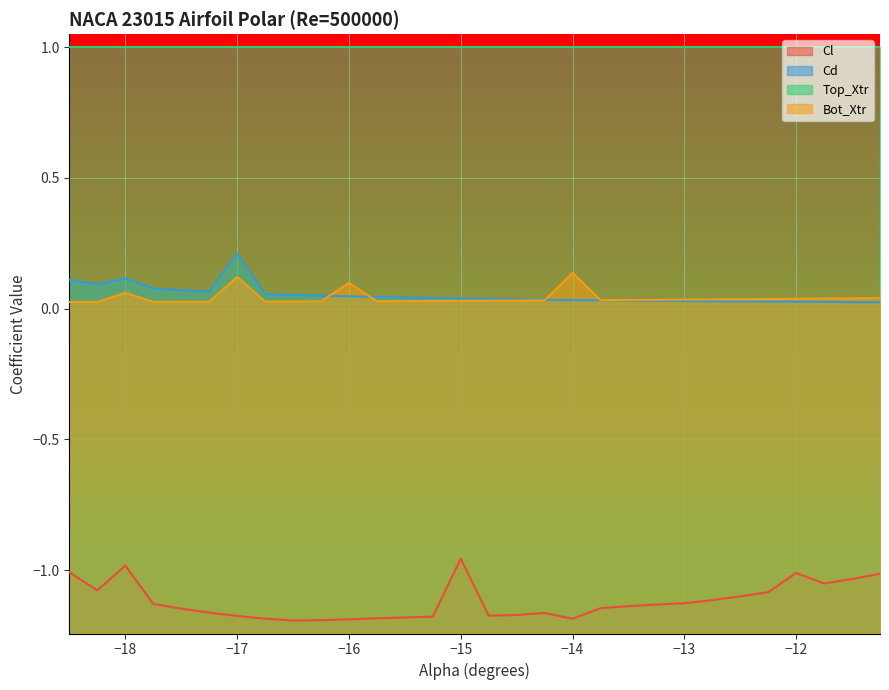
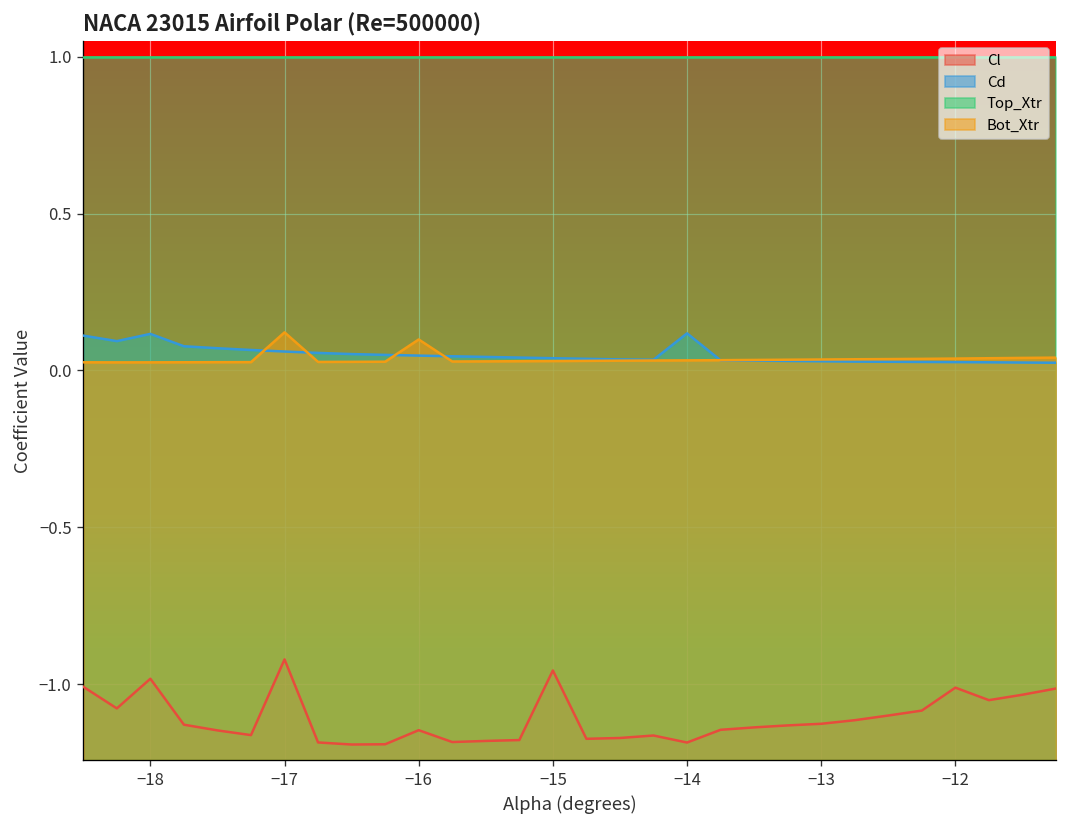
Bot_Xtr, −18: 0.06 -> 0.03
Cl, −17: -1.18 -> -0.92
Cd, −17: 0.21 -> 0.06
Cl, −16: -1.19 -> -1.15
Cd, −14: 0.03 -> 0.12
Bot_Xtr, −14: 0.14 -> 0.03
